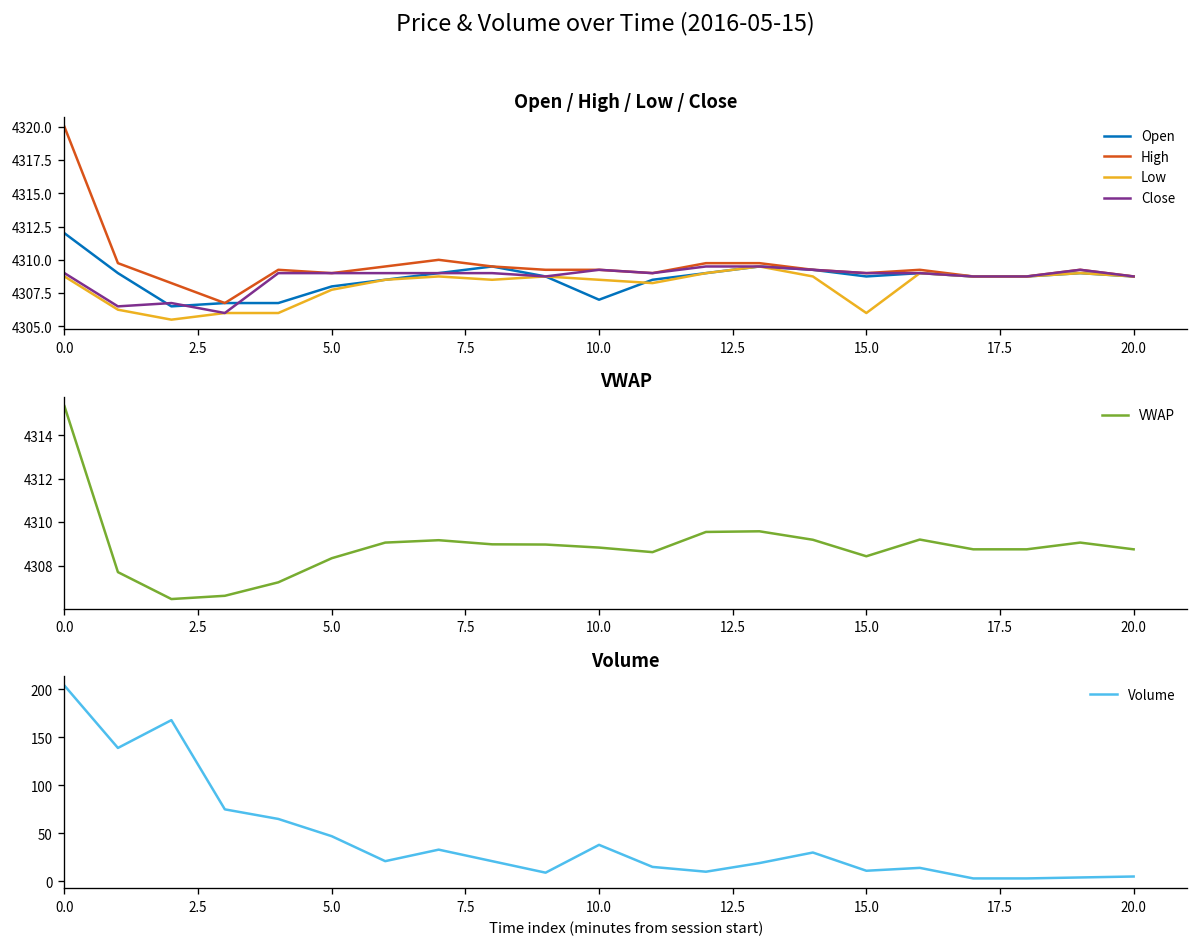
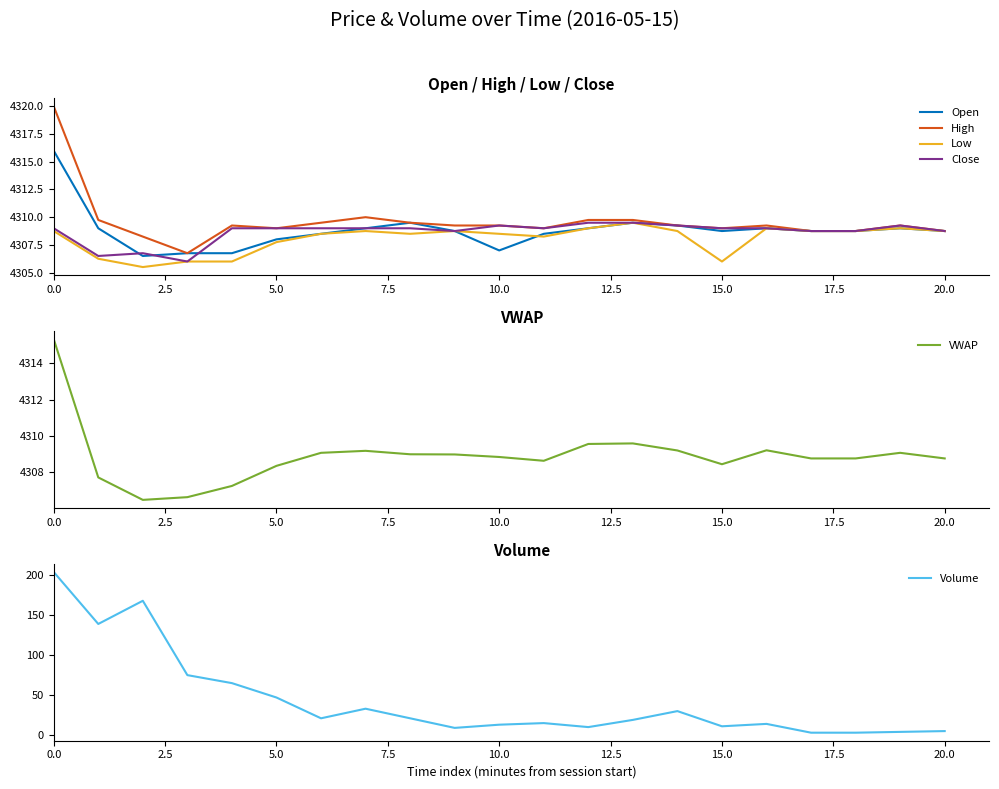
Open / High / Low / Close, Open, 0.0: 4312 -> 4316
Volume, 10.0: 40 -> 10
